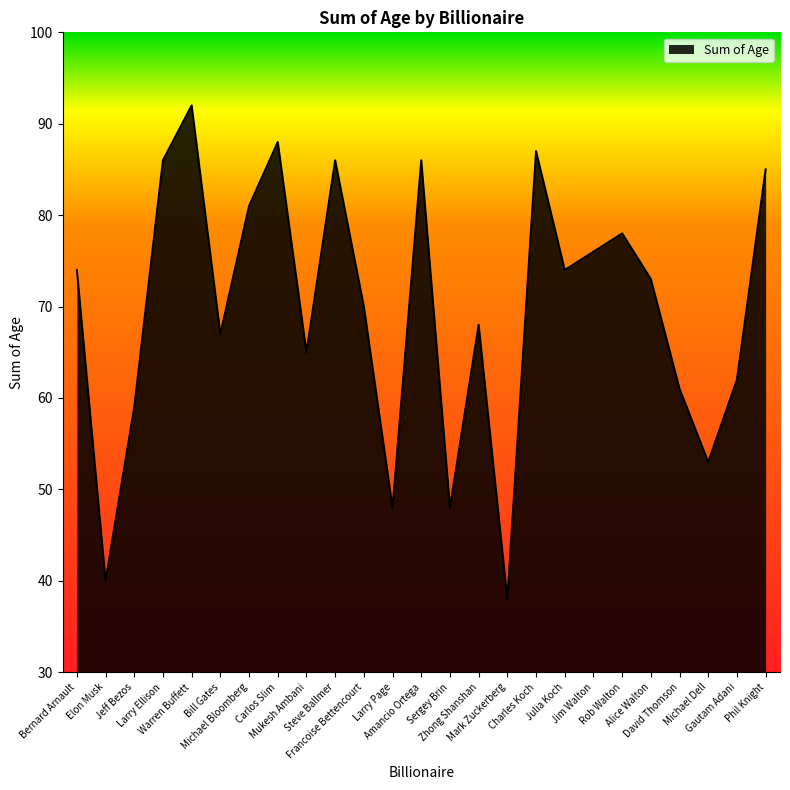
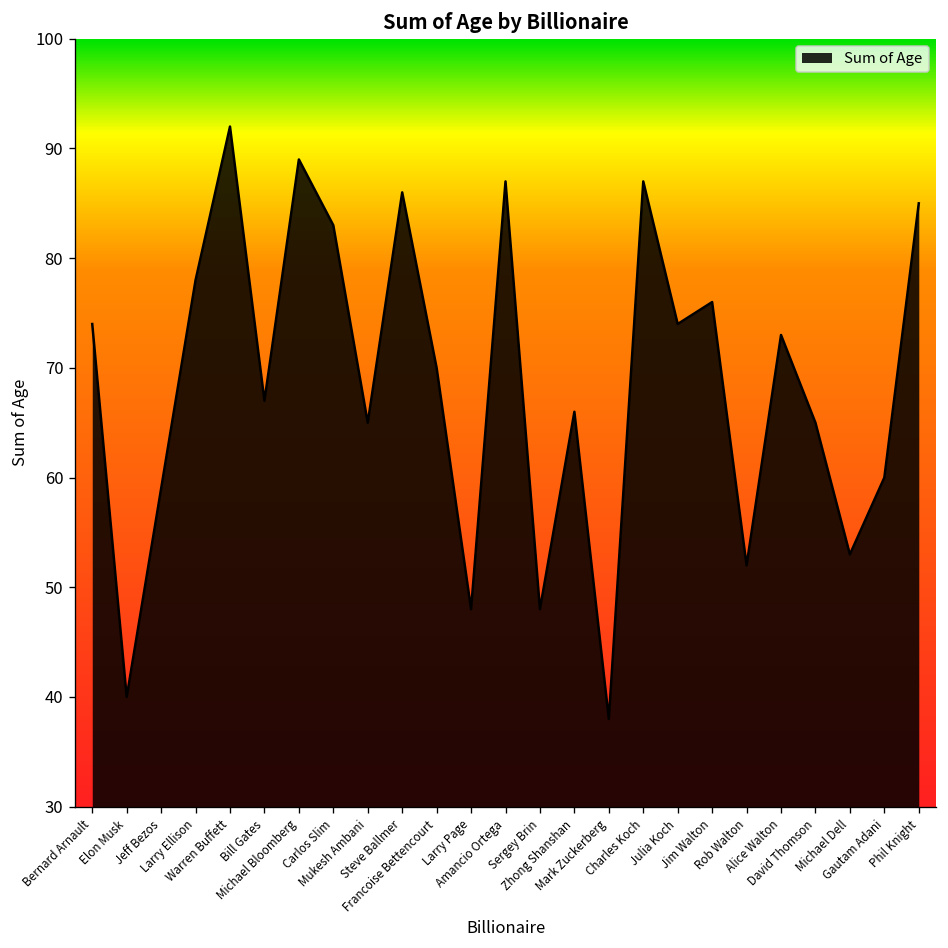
Larry Ellison: 86 -> 78
Michael Bloomberg: 81 -> 89
Carlos Slim: 88 -> 83
Amancio Ortega: 86 -> 87
Zhong Shanshan: 68 -> 66
Rob Walton: 78 -> 52
David Thomson: 61 -> 65
Gautam Adani: 62 -> 60
